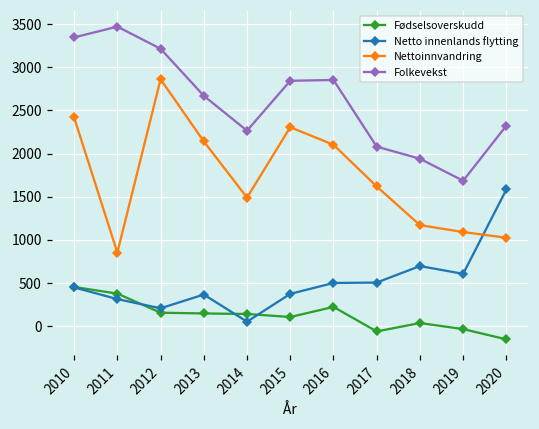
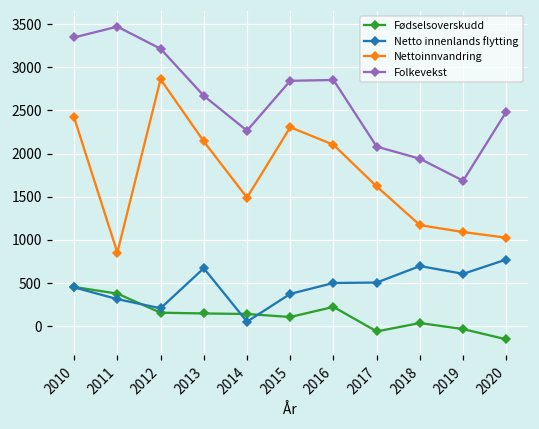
Netto innenlands flytting, 2013: 400 -> 700
Netto innenlands flytting, 2020: 1600 -> 800
Folkevekst, 2020: 2300 -> 2500
